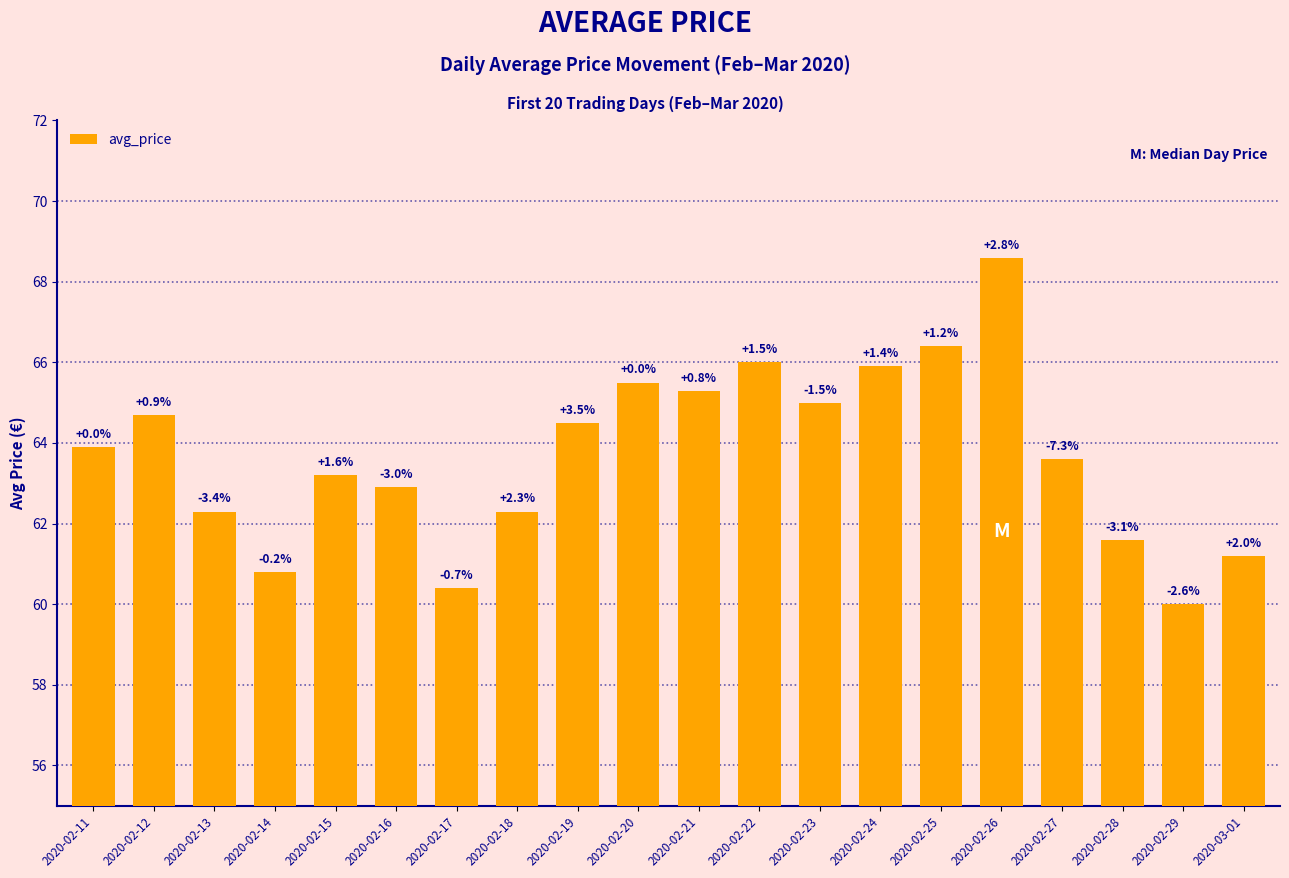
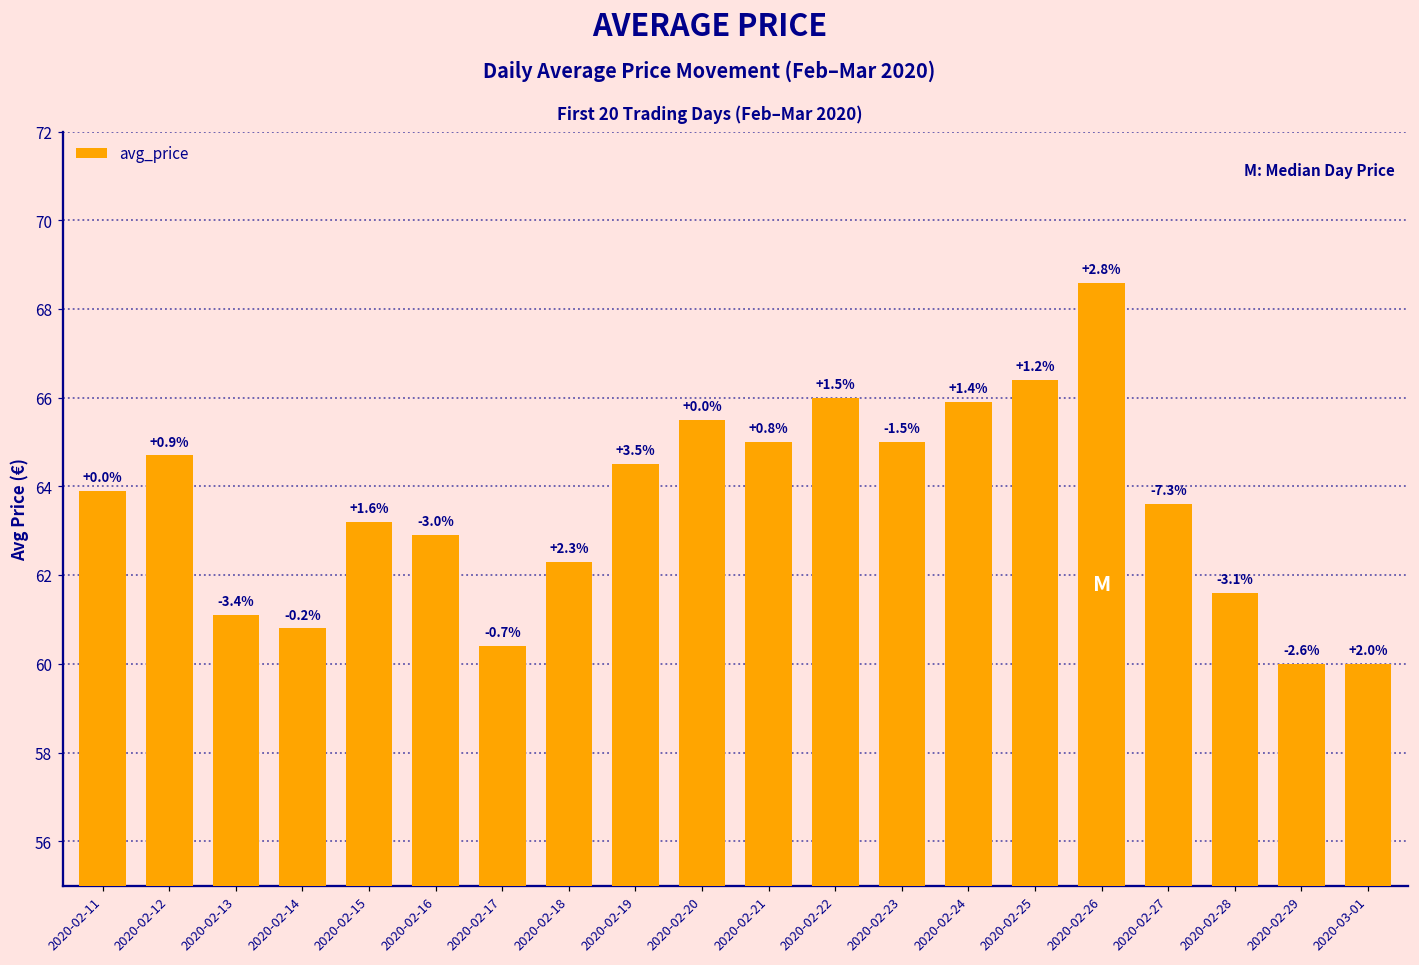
2020-02-13: 62.3 -> 61.1
2020-02-21: 65.3 -> 65.0
2020-03-01: 61.2 -> 60.0
